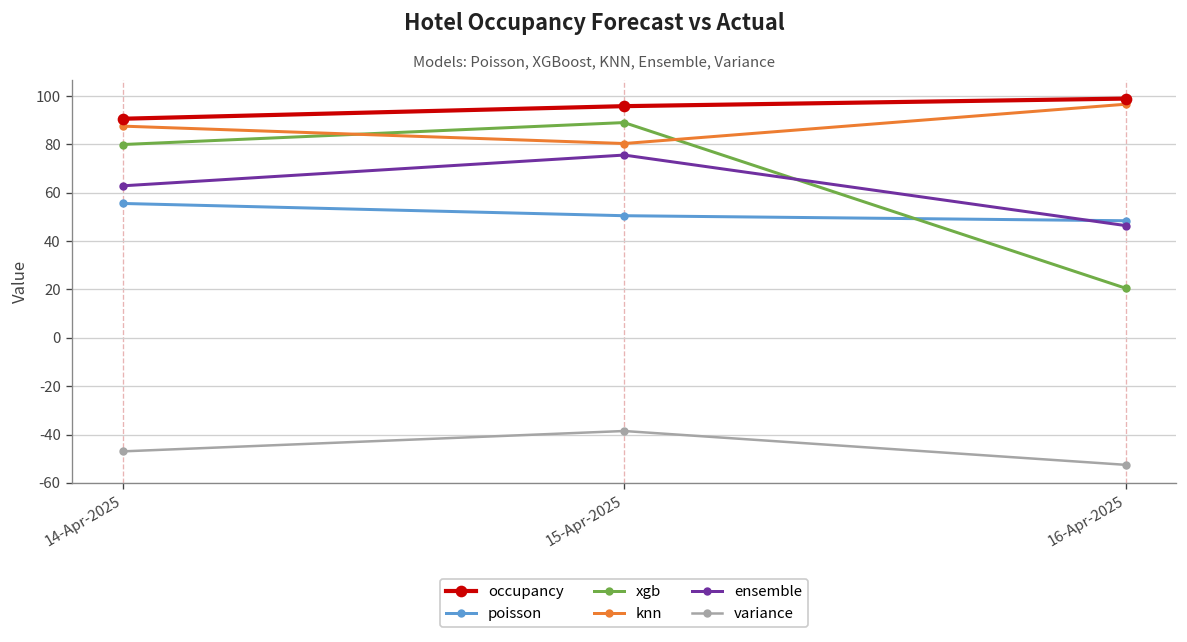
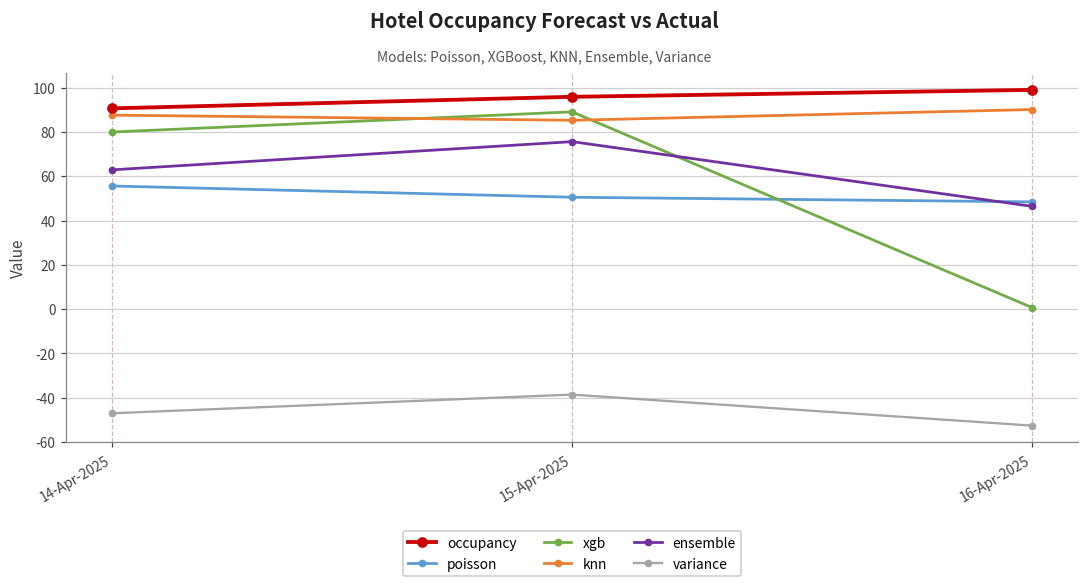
knn, 15-Apr-2025: 80 -> 85
xgb, 16-Apr-2025: 20 -> 1
knn, 16-Apr-2025: 97 -> 90
